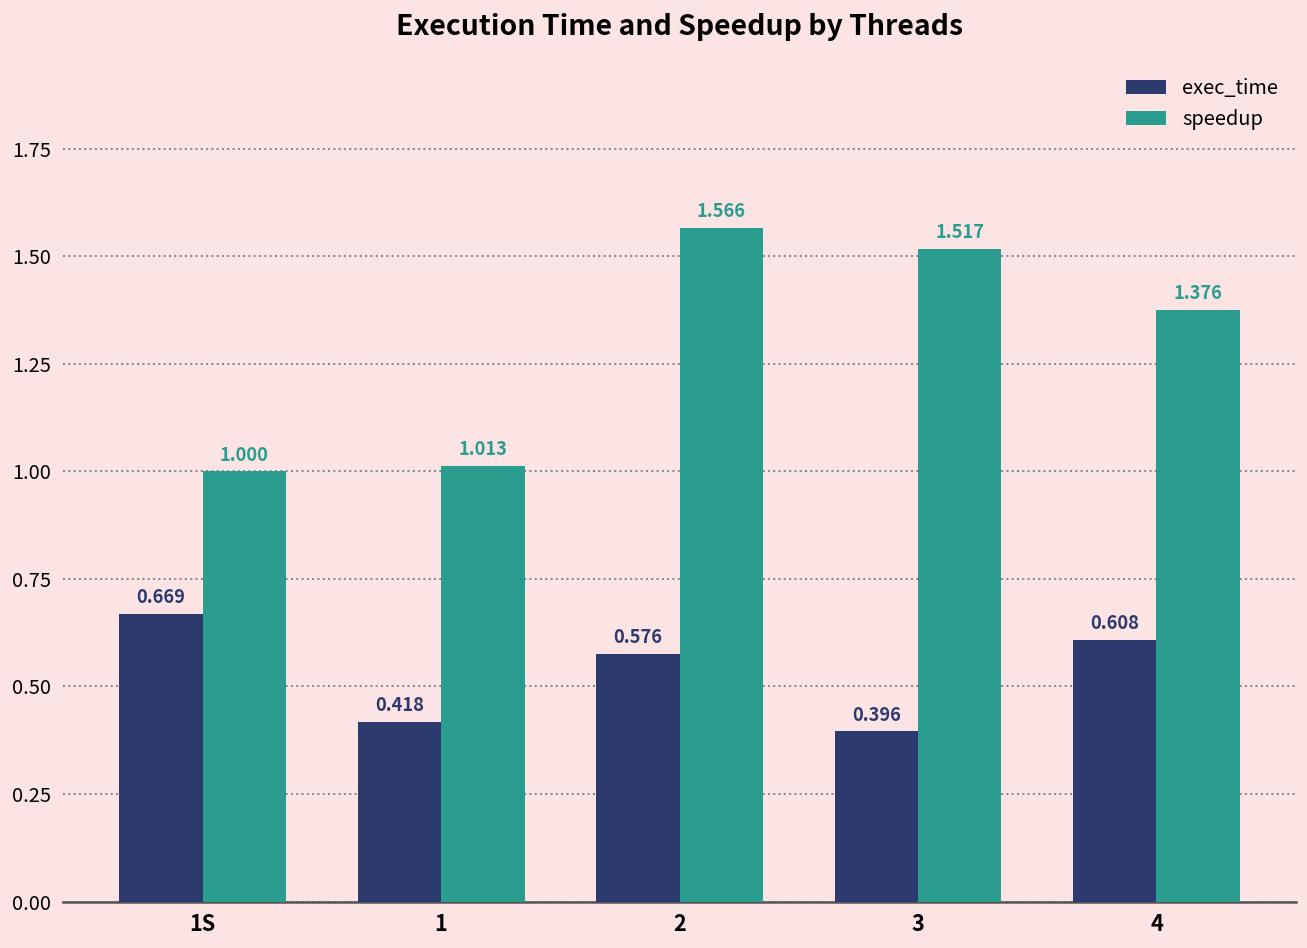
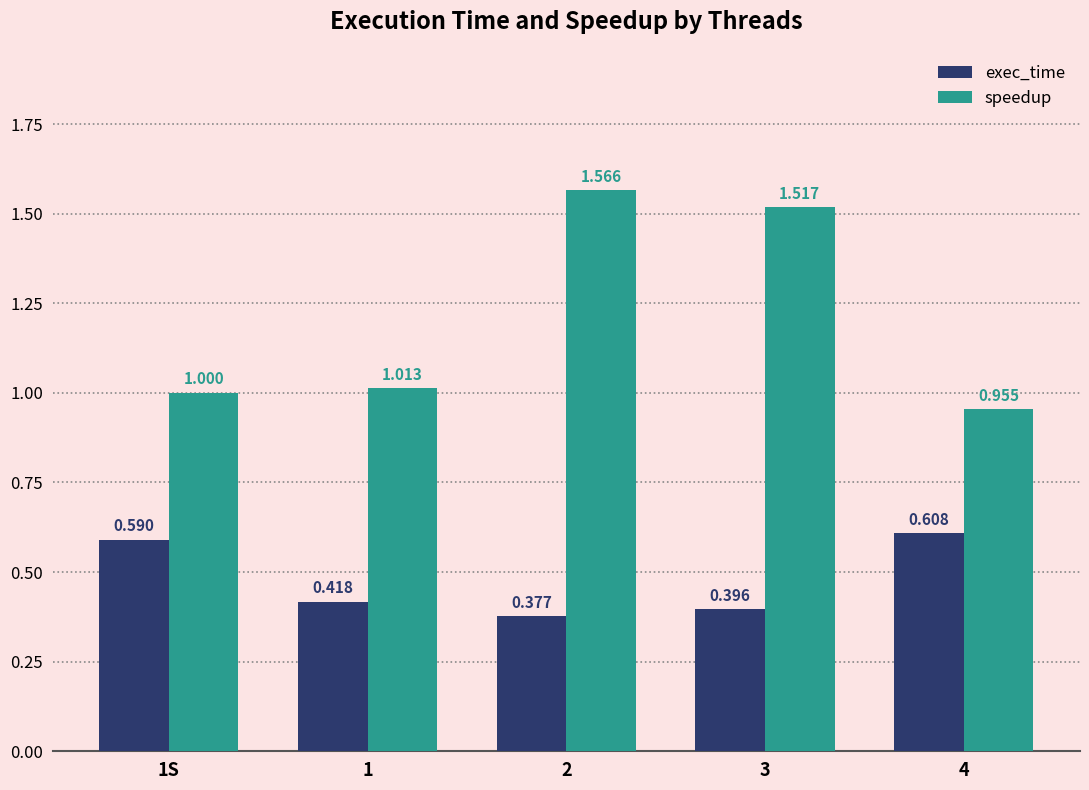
exec_time, 1S: 0.669 -> 0.590
exec_time, 2: 0.576 -> 0.377
speedup, 4: 1.376 -> 0.955
